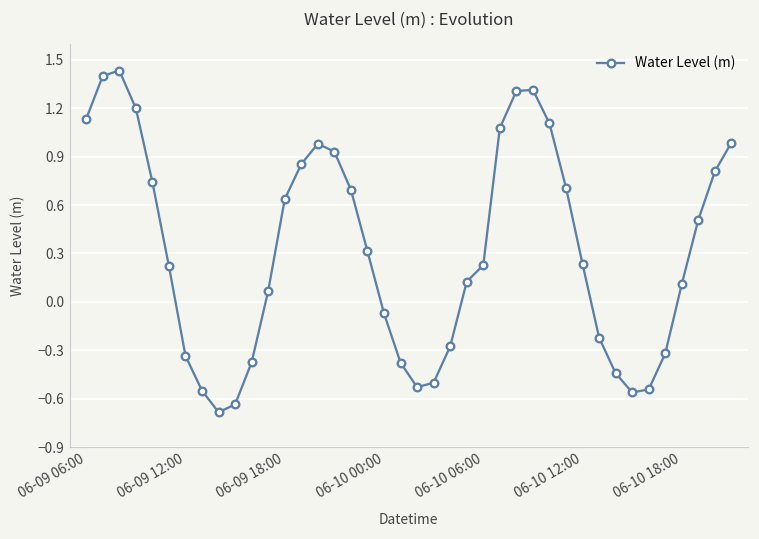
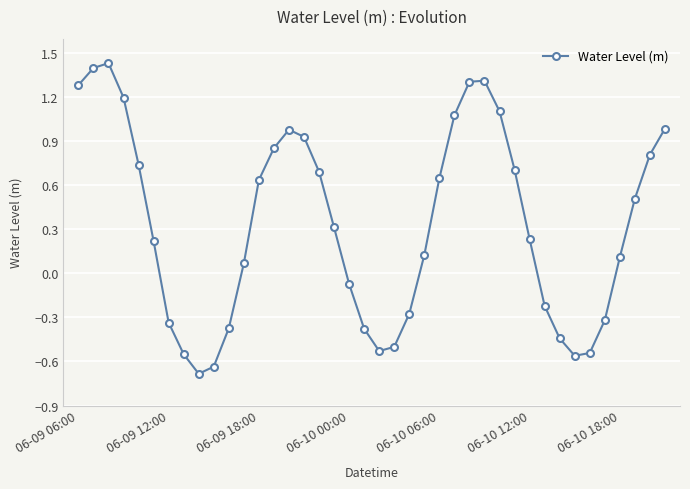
06-09 06:00: 1.13 -> 1.28
06-10 06:00: 0.23 -> 0.65
